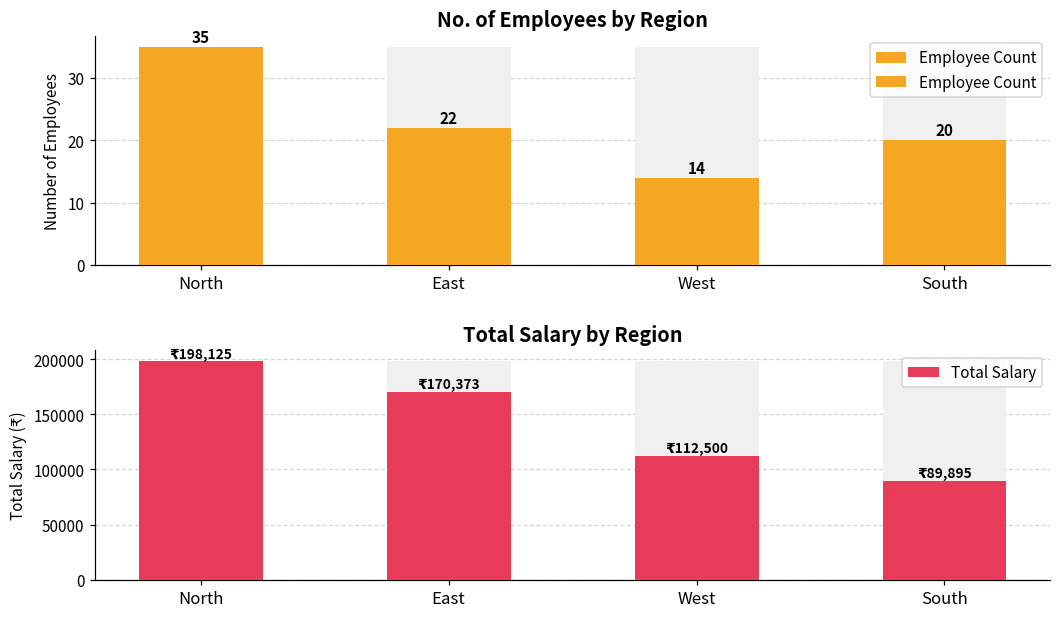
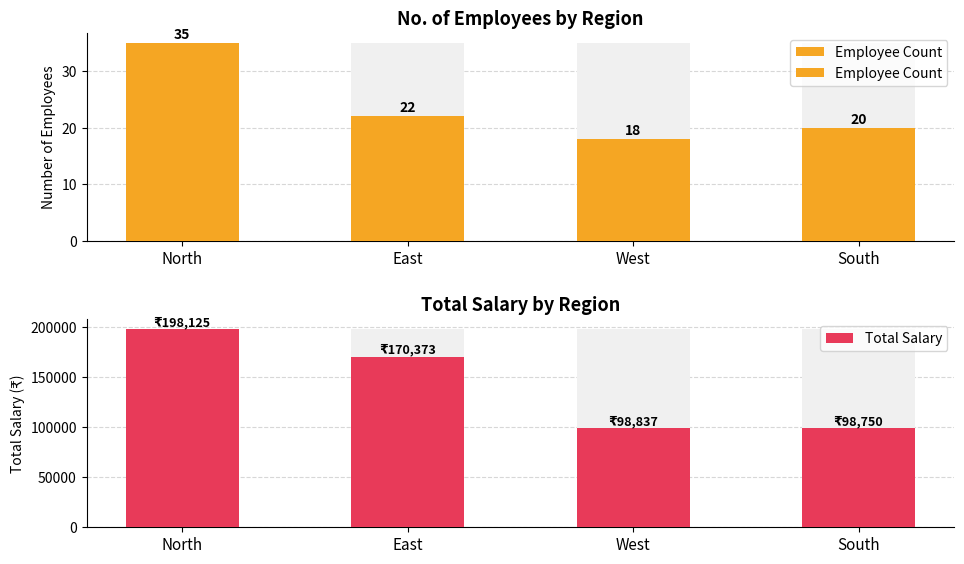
No. of Employees by Region, Employee Count, West: 14 -> 18
Total Salary by Region, Total Salary, West: 112,500 -> 98,837
Total Salary by Region, Total Salary, South: 89,895 -> 98,750
